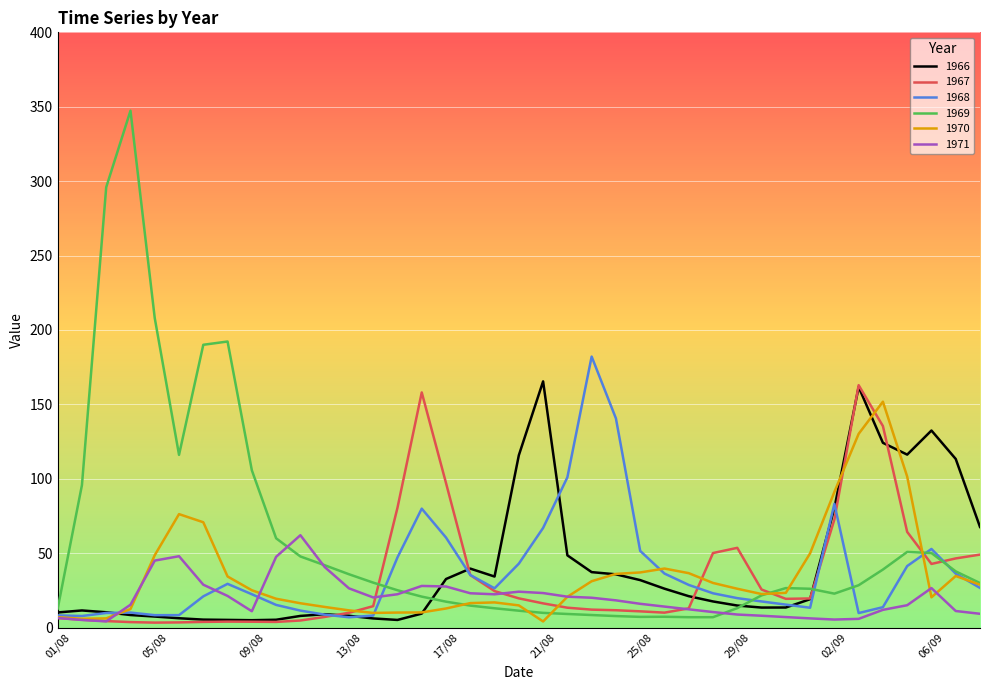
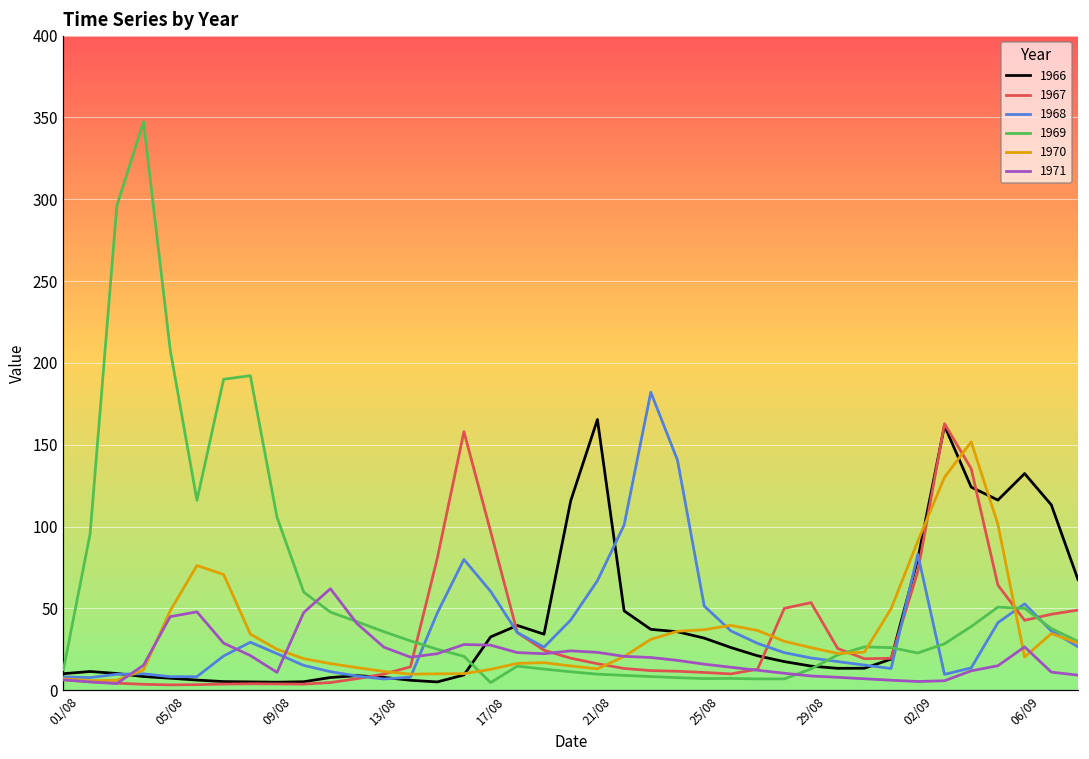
1969, 17/08: 17 -> 5
1970, 21/08: 4 -> 13
